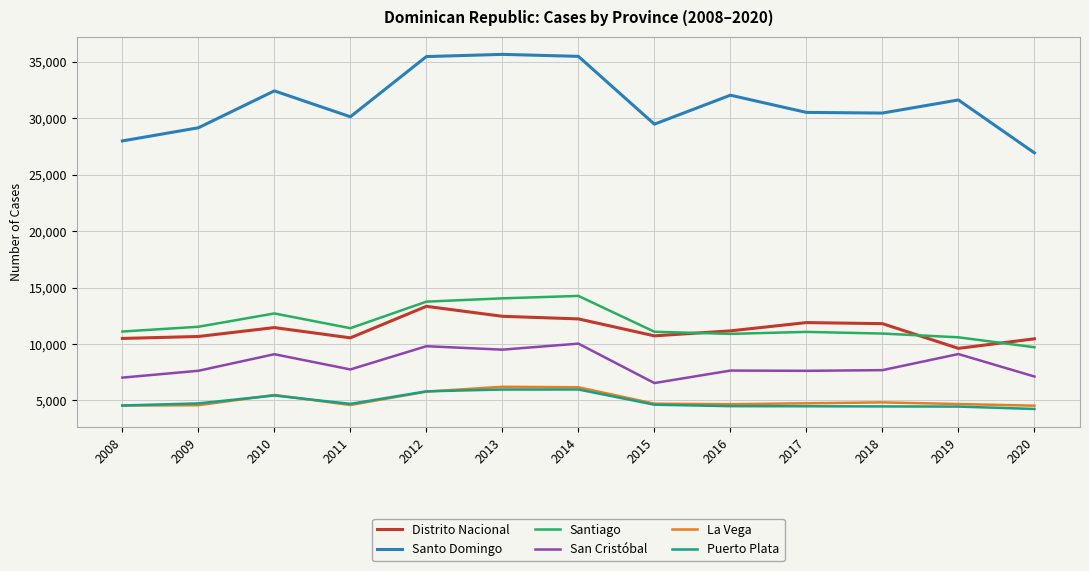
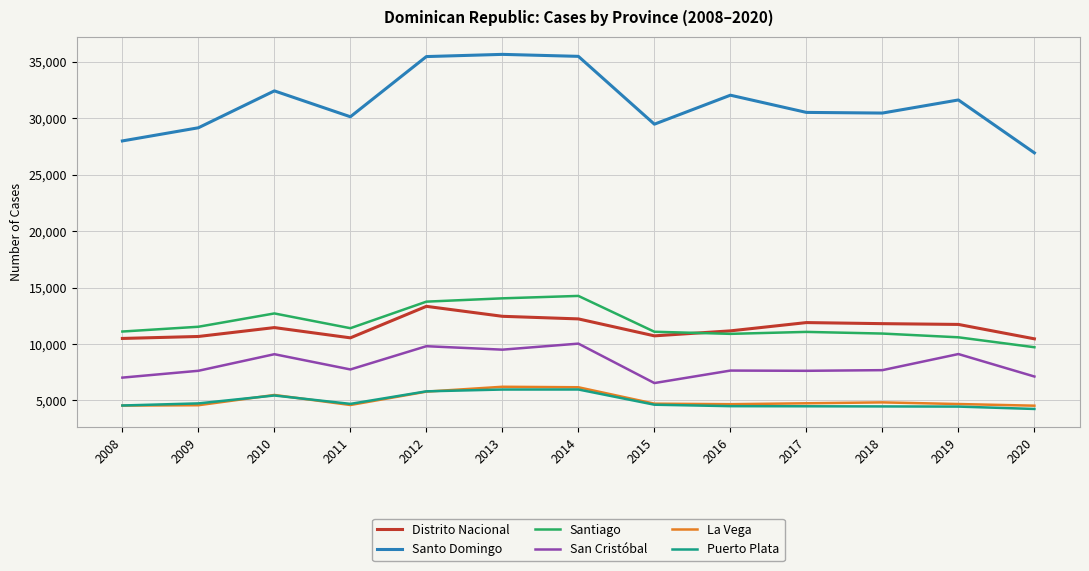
Distrito Nacional, 2019: 9,600 -> 11,700
